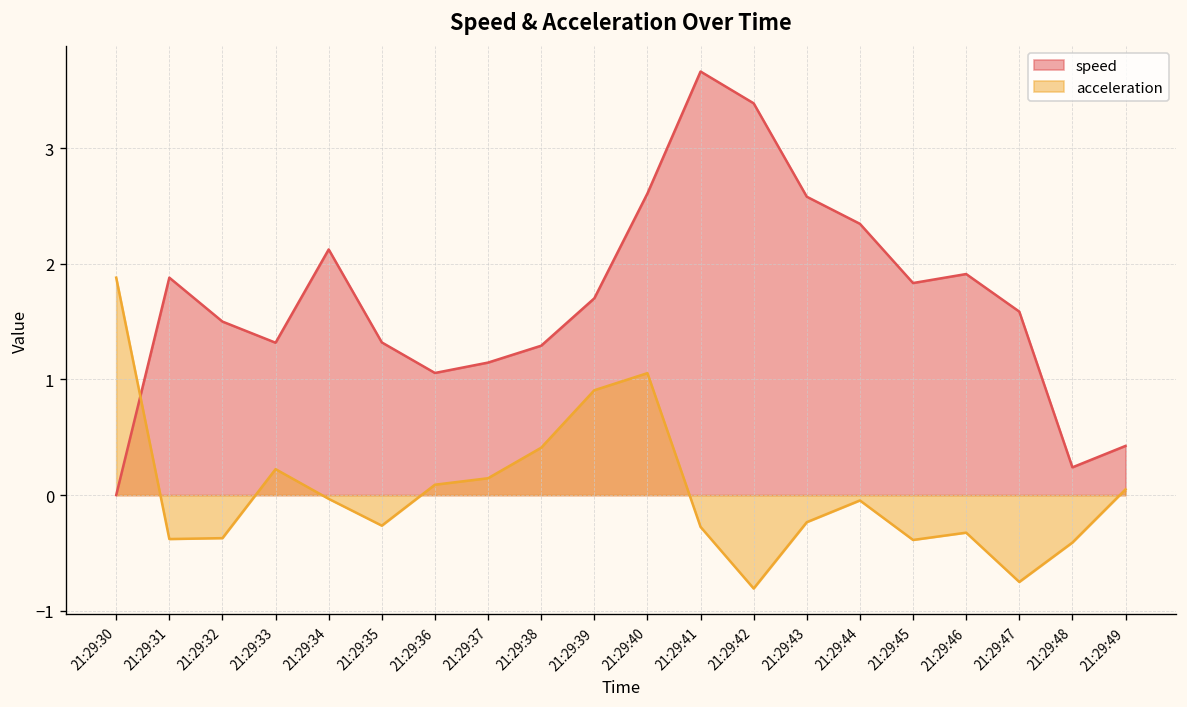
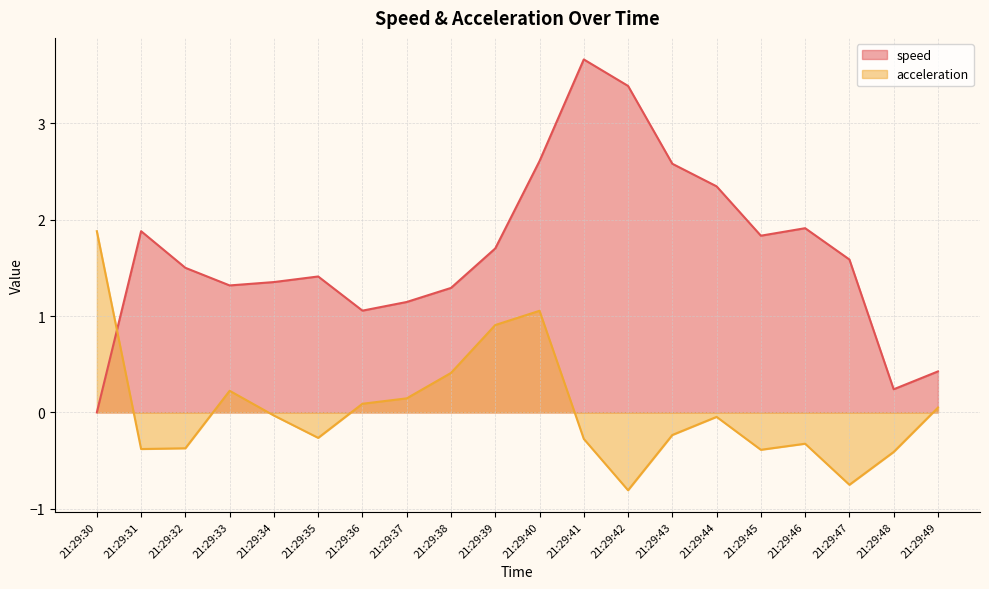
speed, 21:29:34: 2.1 -> 1.4
speed, 21:29:35: 1.3 -> 1.4
